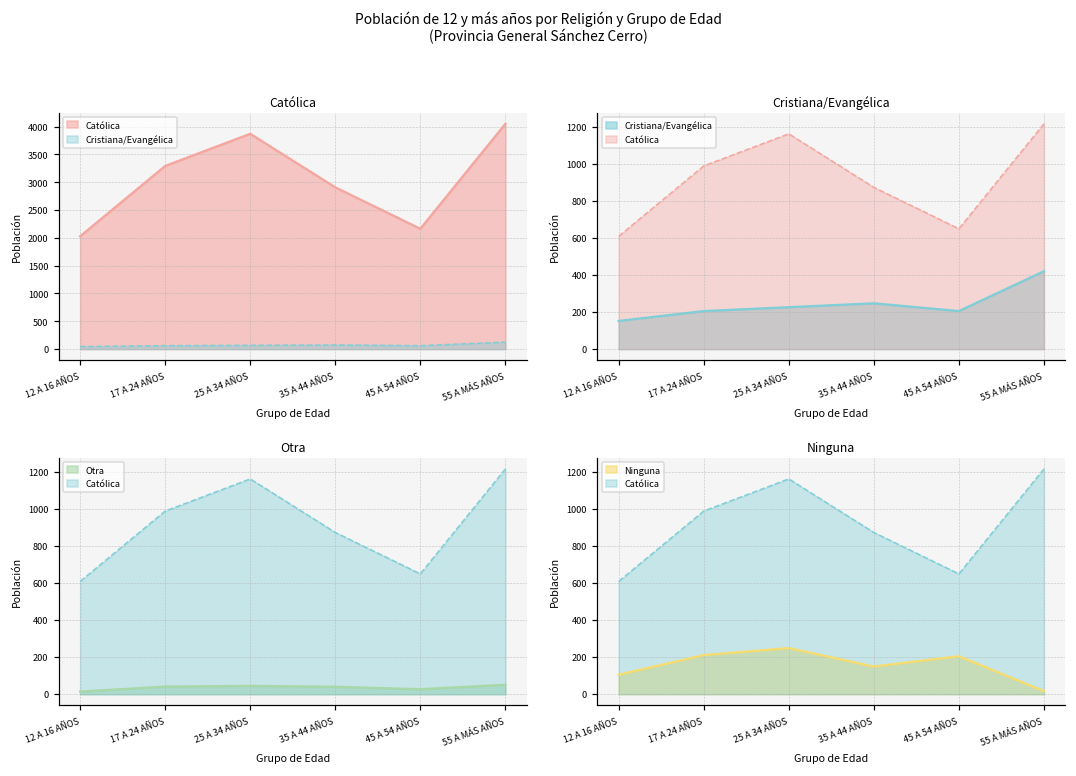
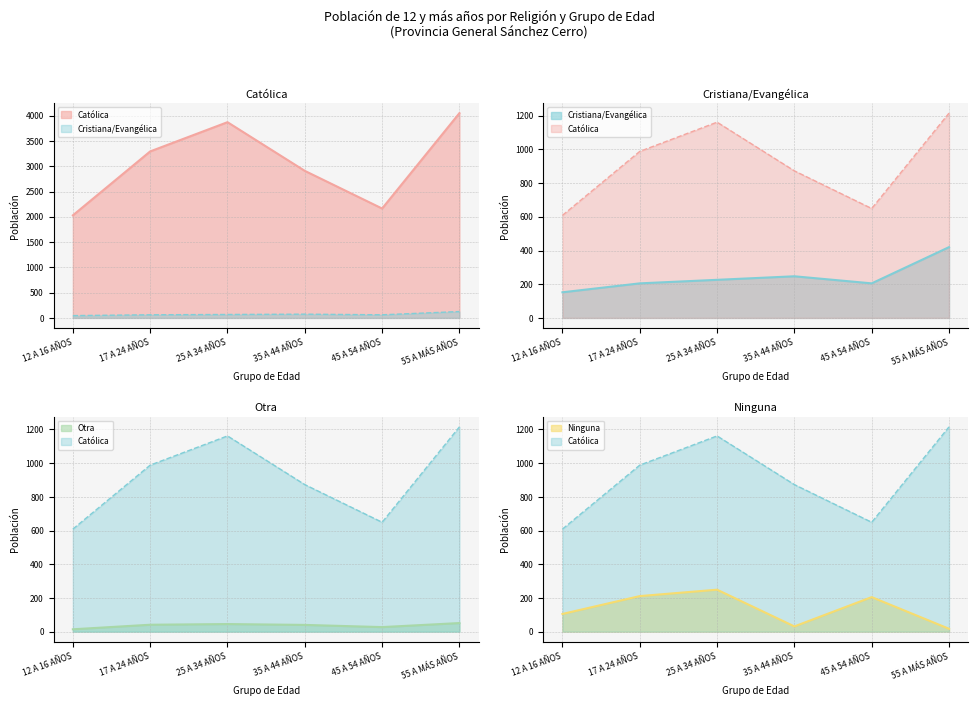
Ninguna, Ninguna, 35 A 44 AÑOS: 150 -> 30
